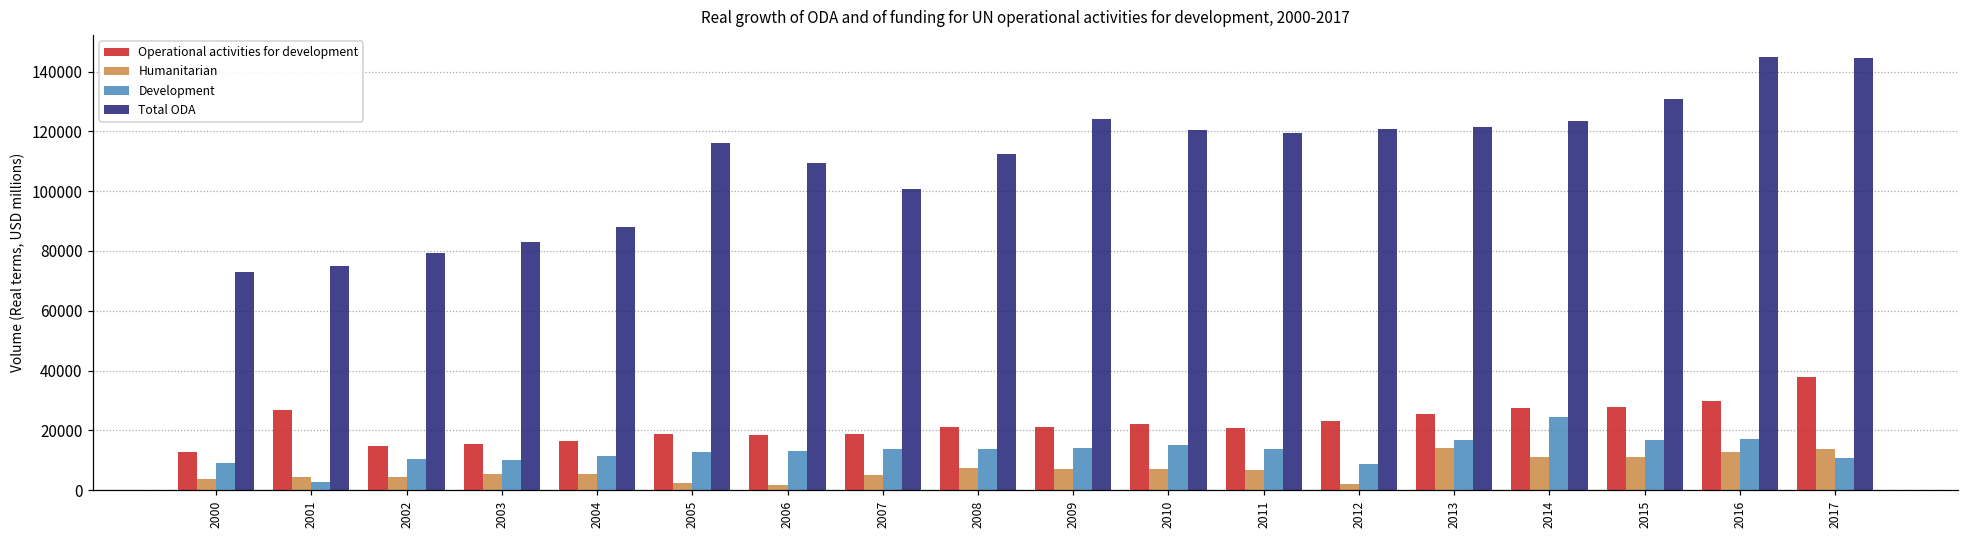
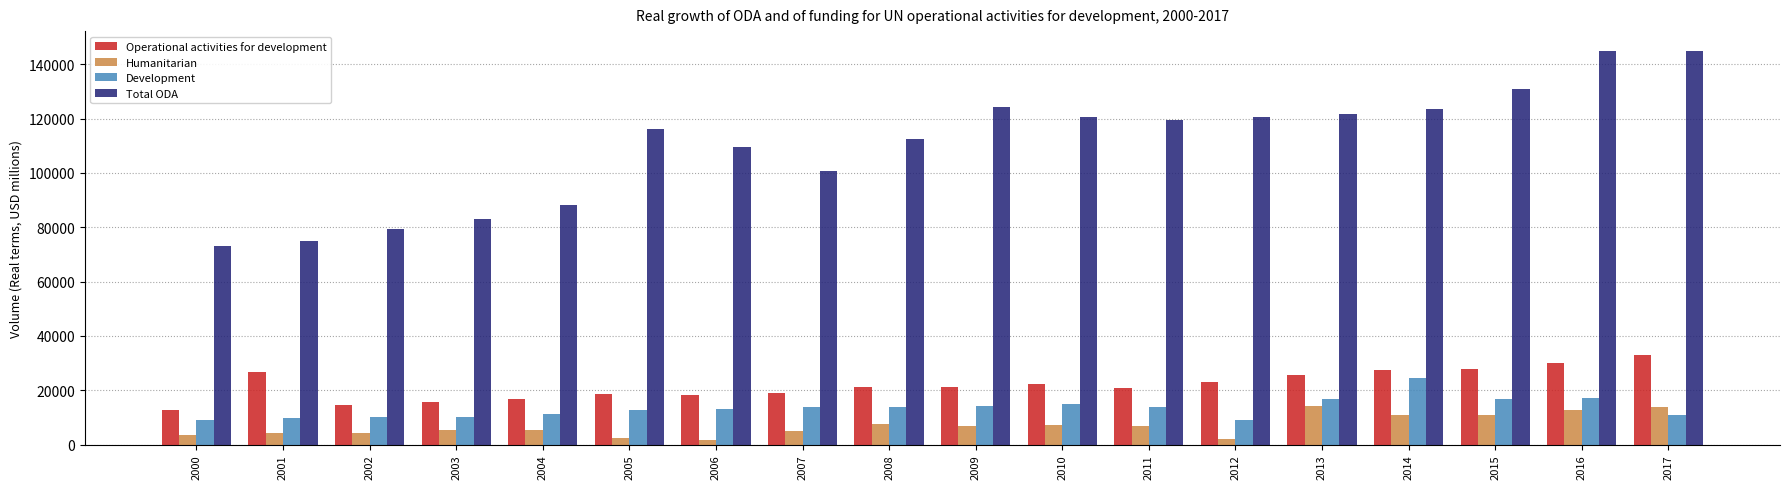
Development, 2001: 3000 -> 10000
Operational activities for development, 2017: 38000 -> 33000
